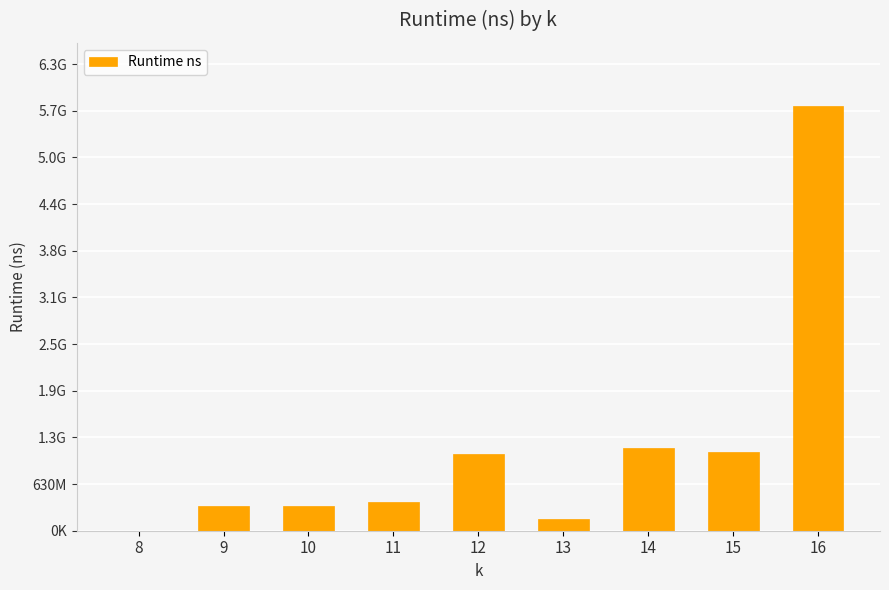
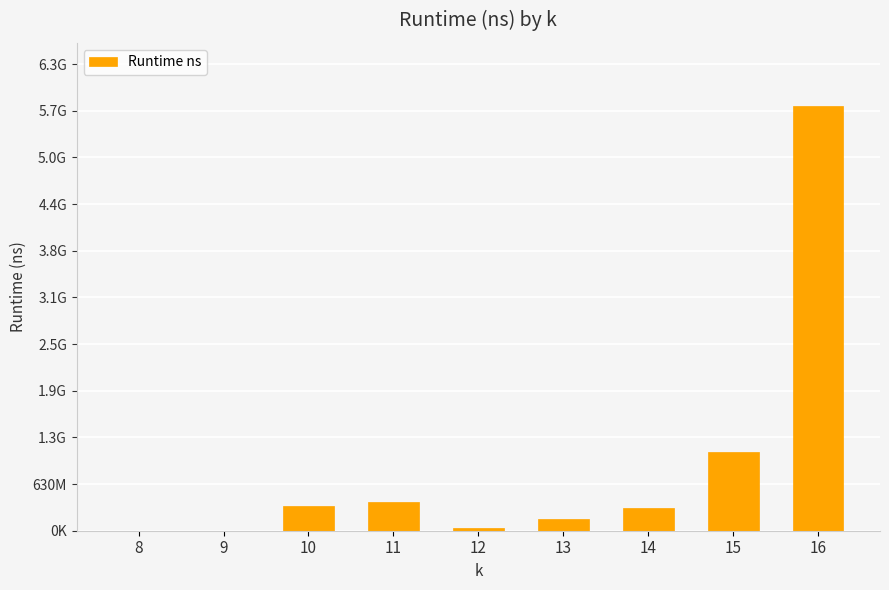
9: 300000000 -> 0
12: 1000000000 -> 0
14: 1100000000 -> 300000000
